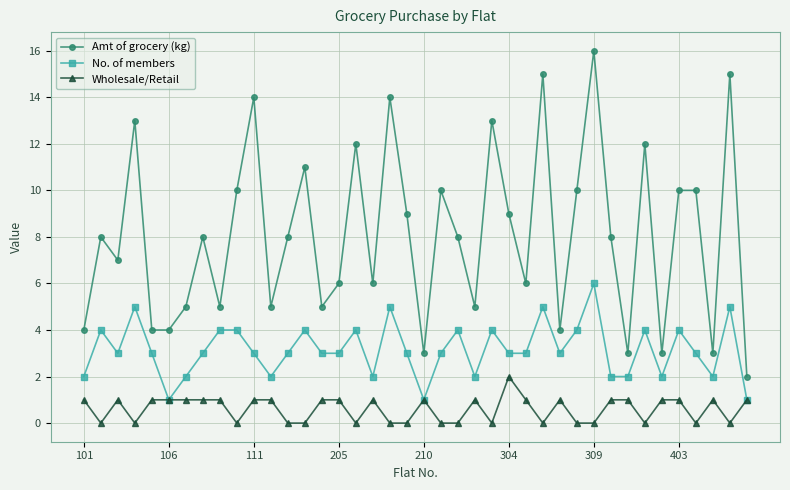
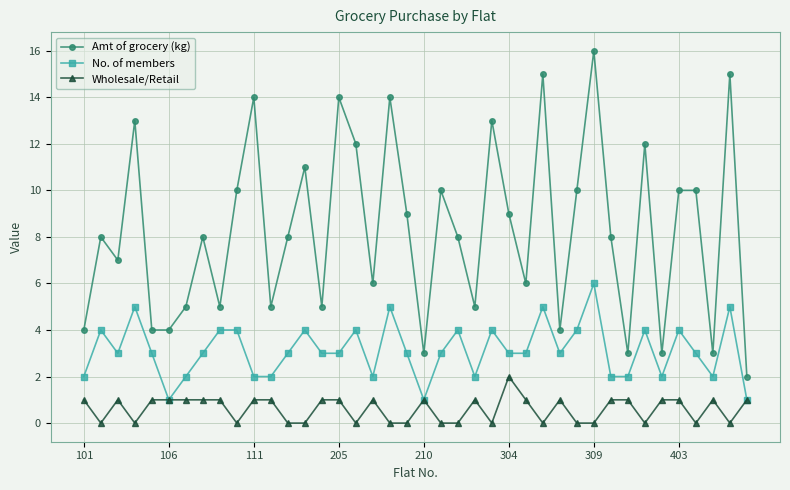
No. of members, 111: 3 -> 2
Amt of grocery (kg), 205: 6 -> 14
